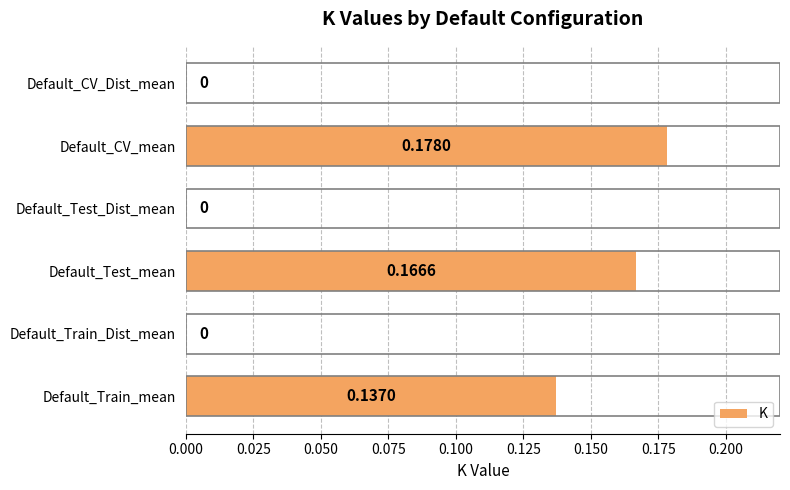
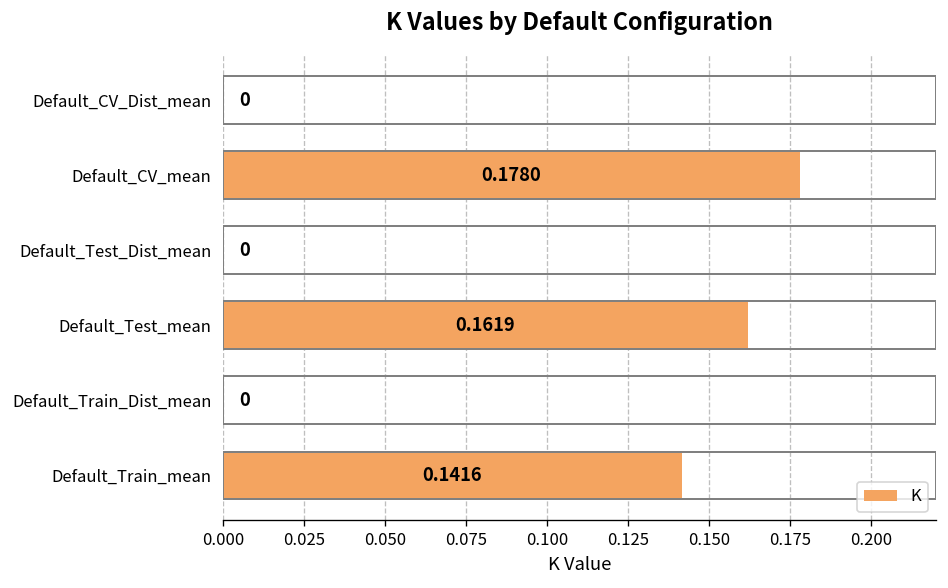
Default_Test_mean: 0.1666 -> 0.1619
Default_Train_mean: 0.1370 -> 0.1416
